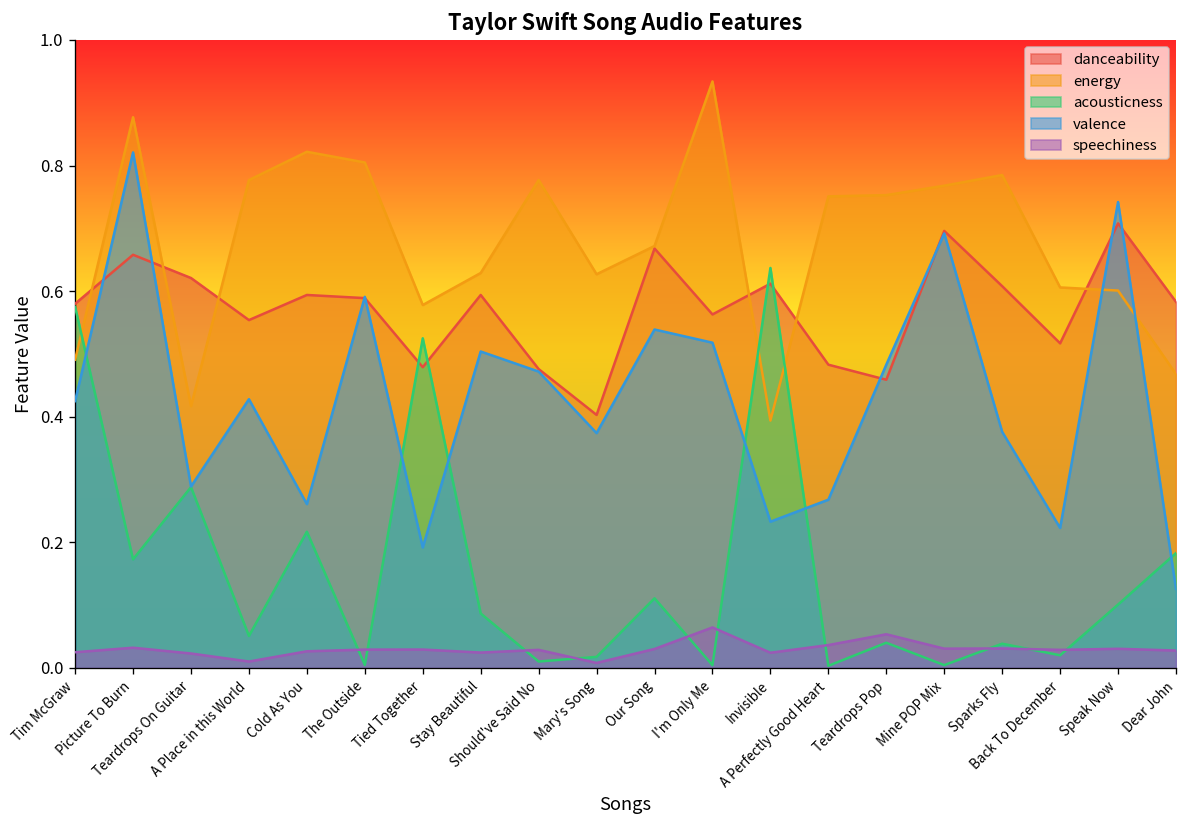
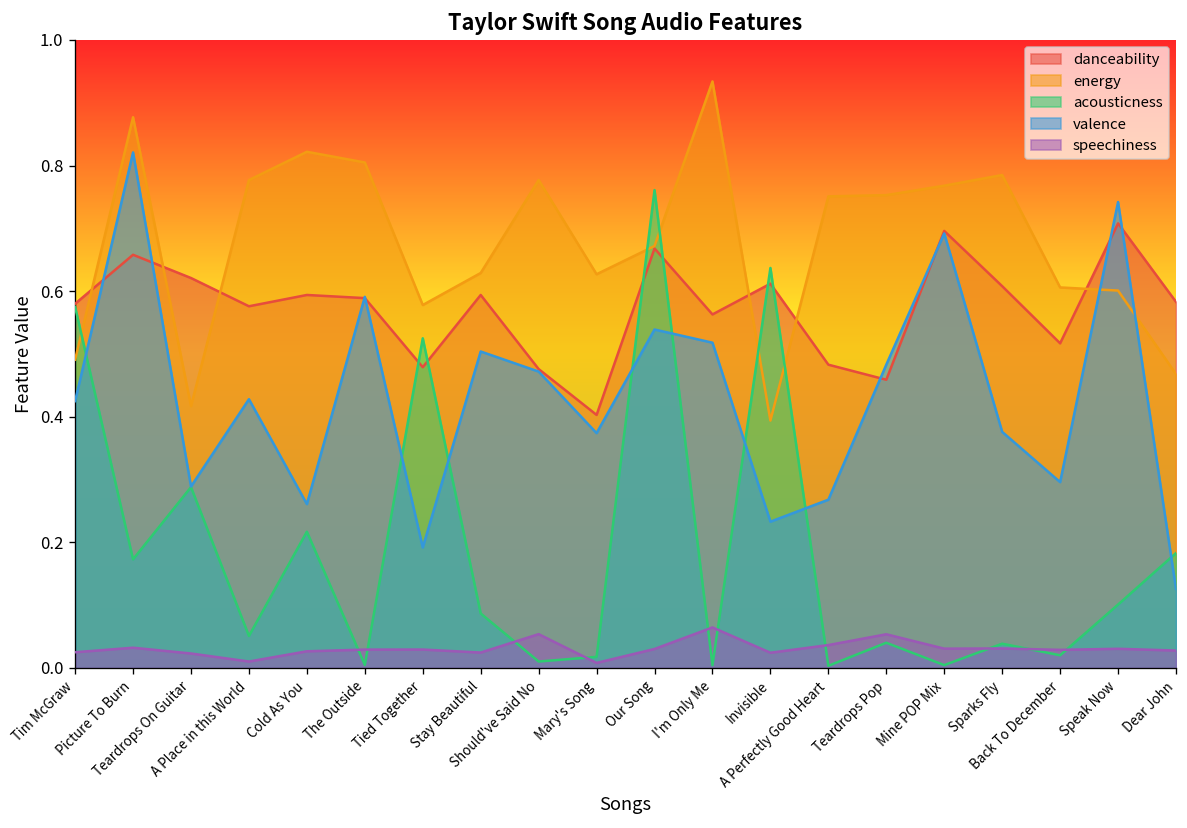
danceability, A Place in this World: 0.55 -> 0.58
speechiness, Should've Said No: 0.03 -> 0.05
acousticness, Our Song: 0.11 -> 0.76
valence, Back To December: 0.22 -> 0.30
